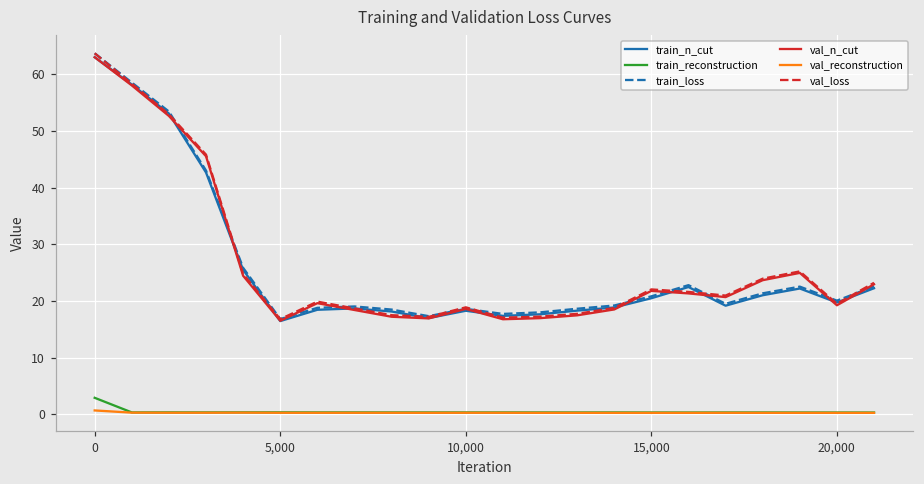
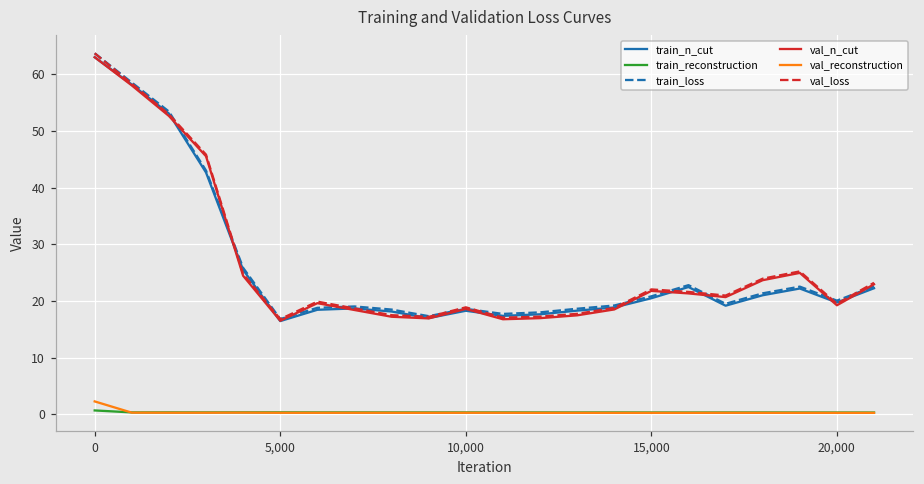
train_reconstruction, 0: 3 -> 1
val_reconstruction, 0: 1 -> 2
